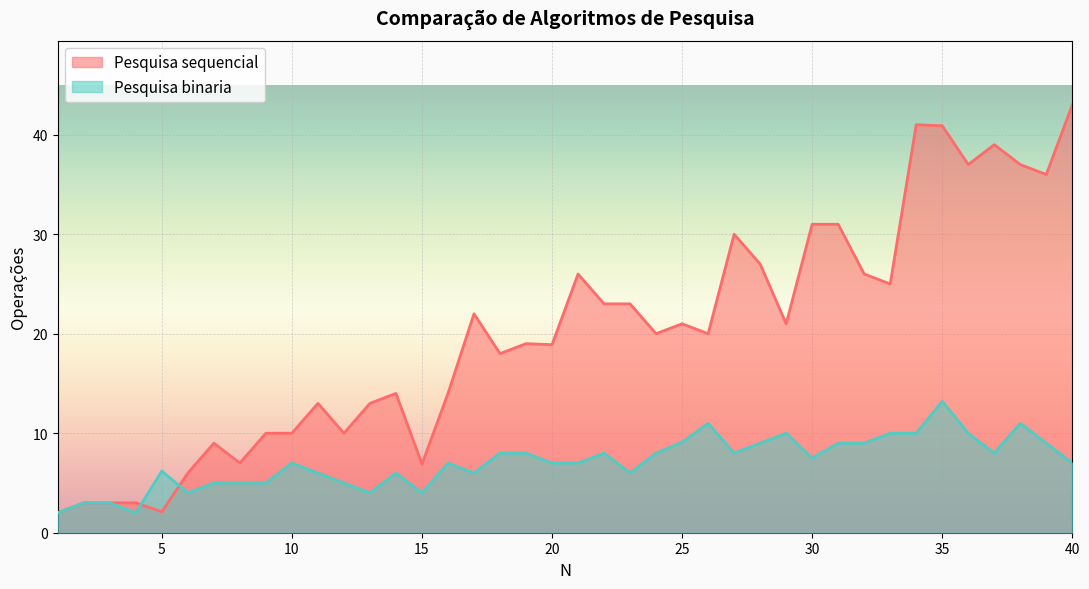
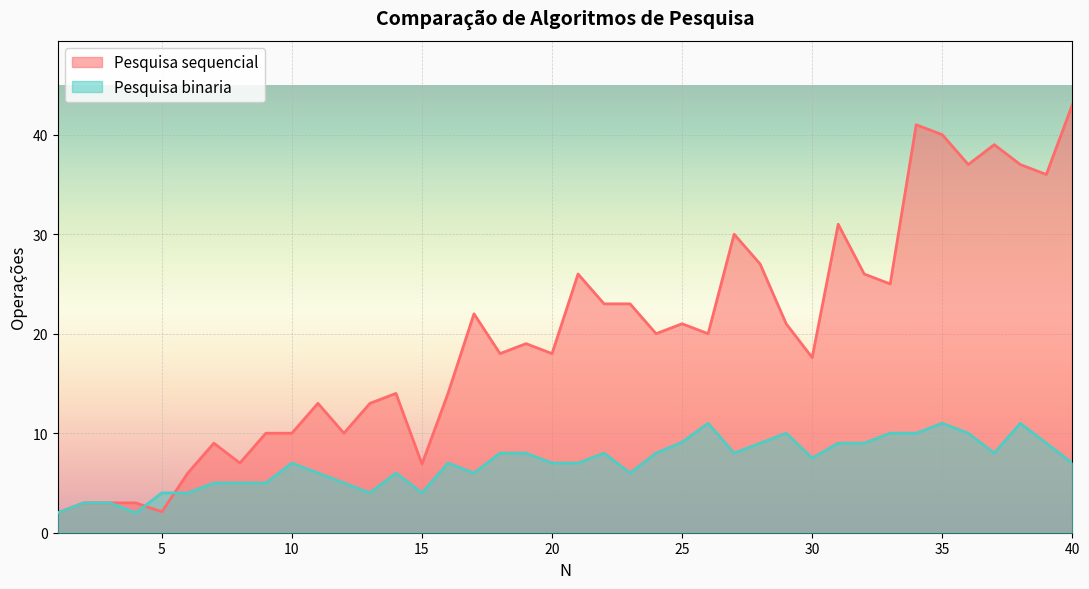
Pesquisa binaria, 5: 6 -> 4
Pesquisa sequencial, 20: 19 -> 18
Pesquisa sequencial, 30: 31 -> 18
Pesquisa sequencial, 35: 41 -> 40
Pesquisa binaria, 35: 13 -> 11
